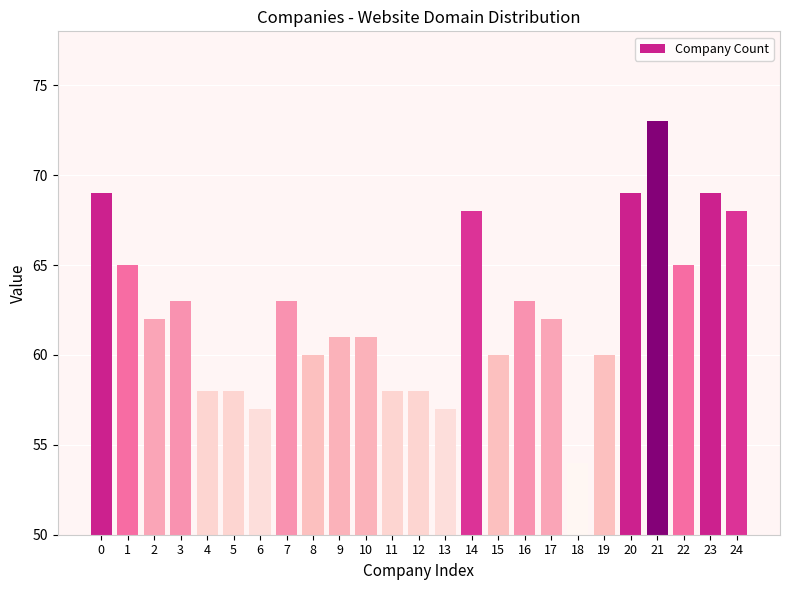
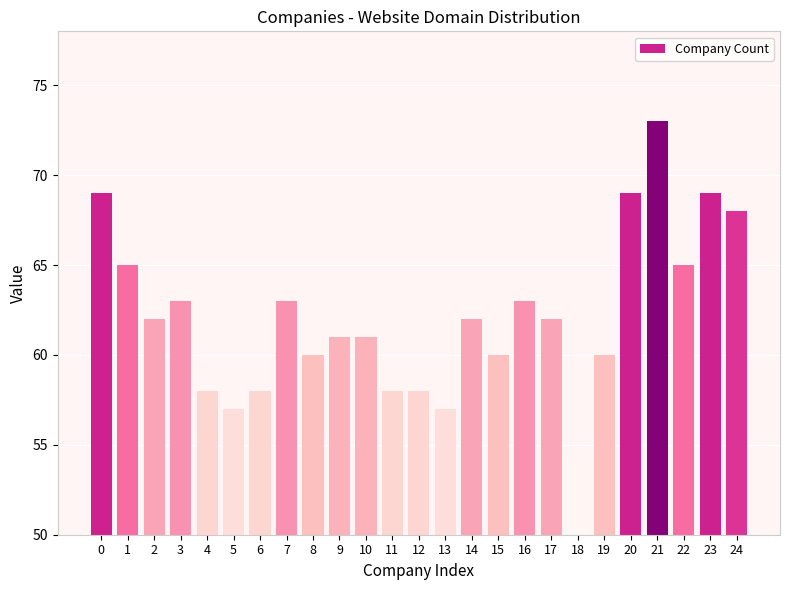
5: 58 -> 57
6: 57 -> 58
14: 68 -> 62
